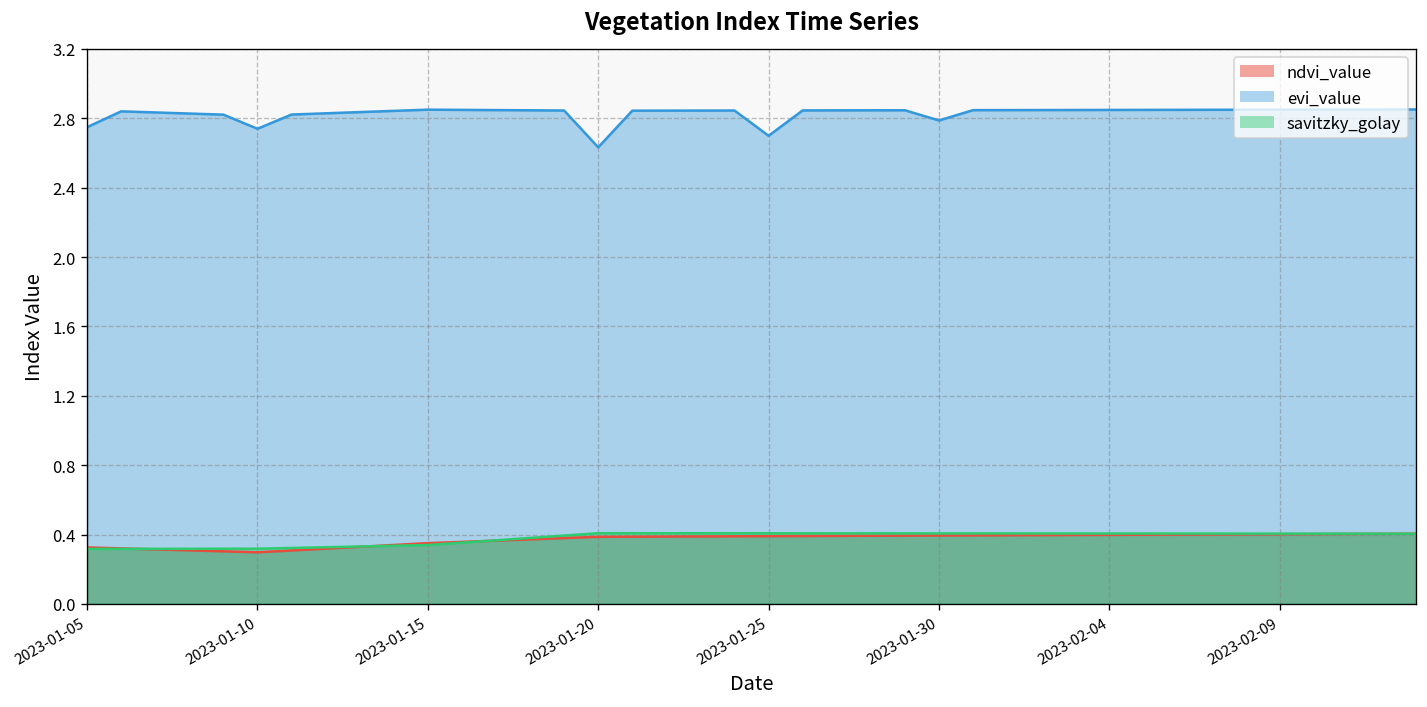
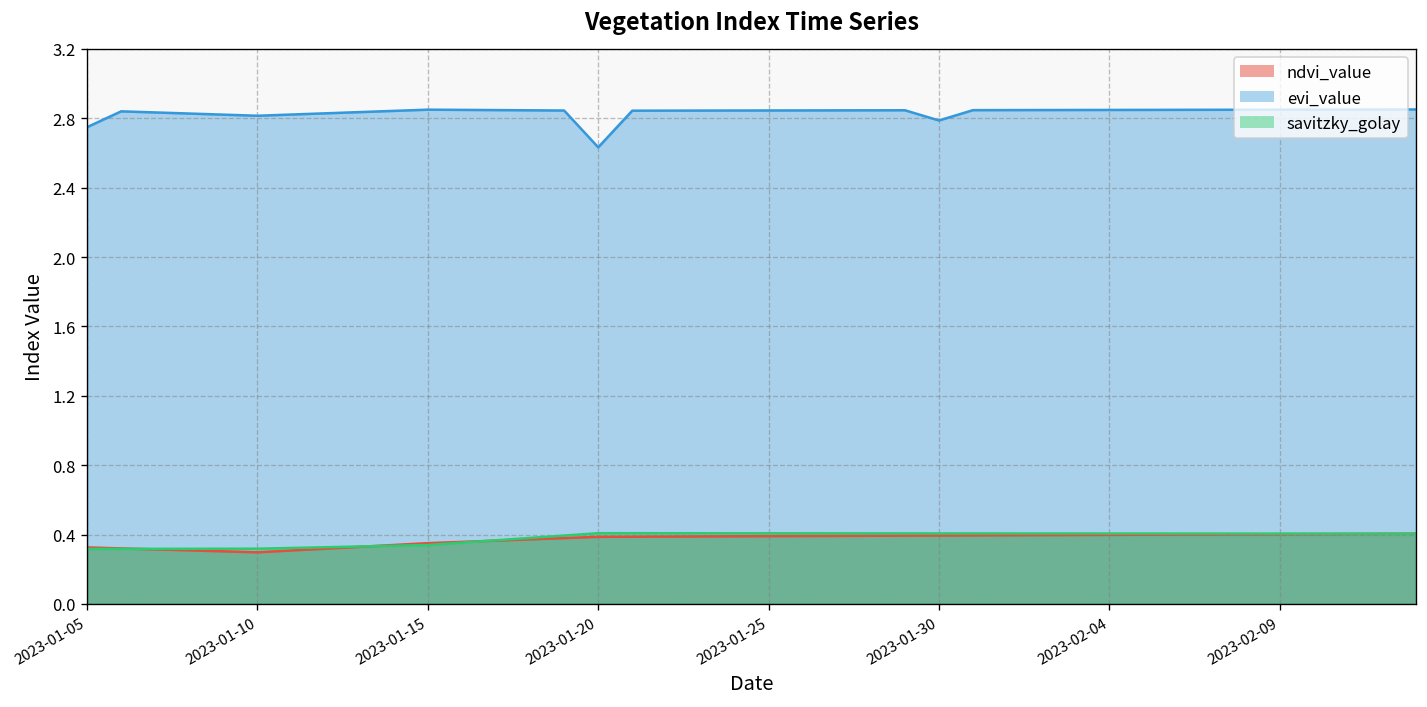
evi_value, 2023-01-10: 2.74 -> 2.82
evi_value, 2023-01-25: 2.70 -> 2.85
